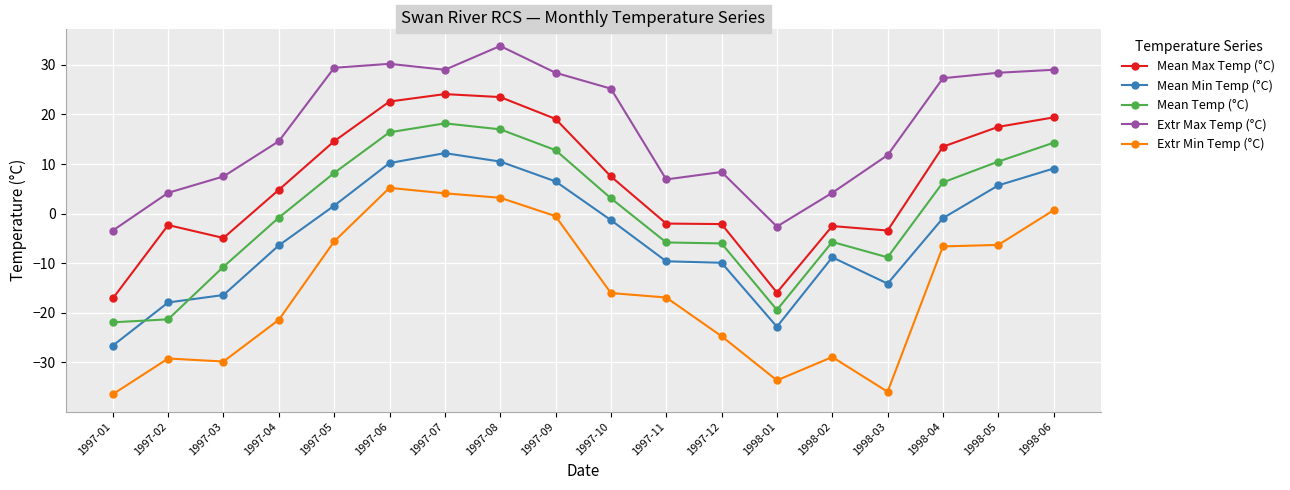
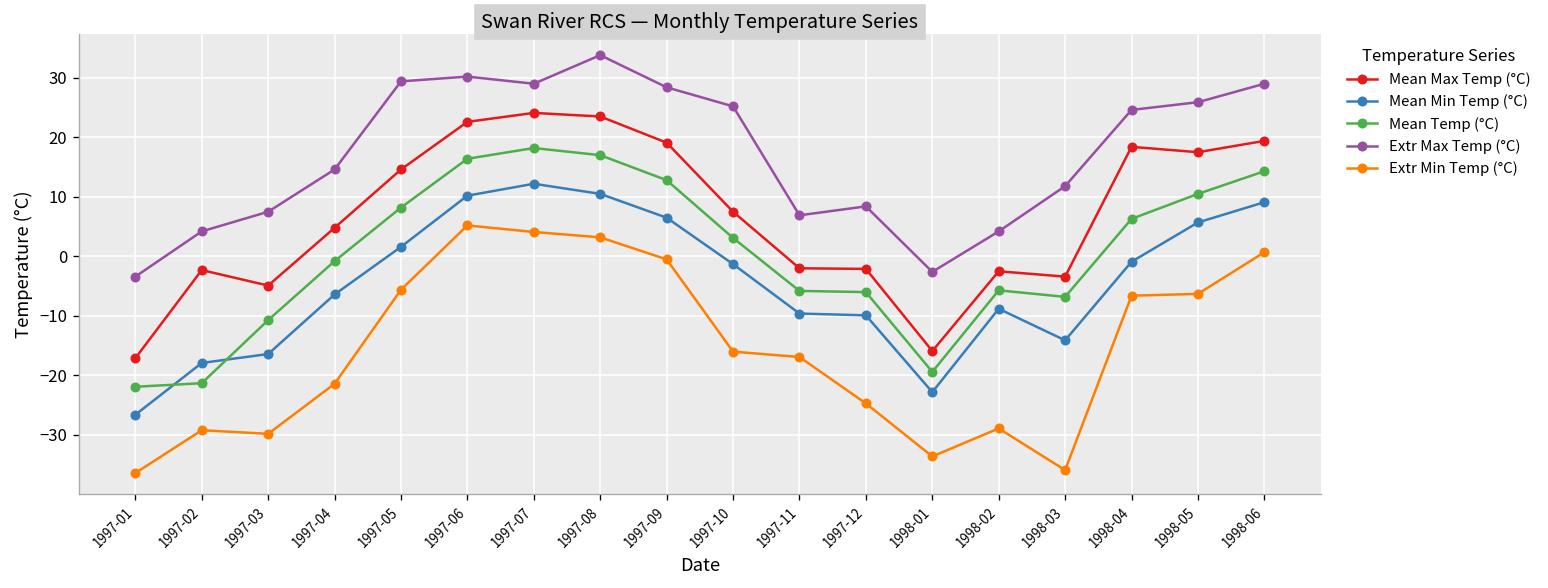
Mean Temp (°C), 1998-03: -9 -> -7
Mean Max Temp (°C), 1998-04: 14 -> 18
Extr Max Temp (°C), 1998-04: 27 -> 25
Extr Max Temp (°C), 1998-05: 28 -> 26
